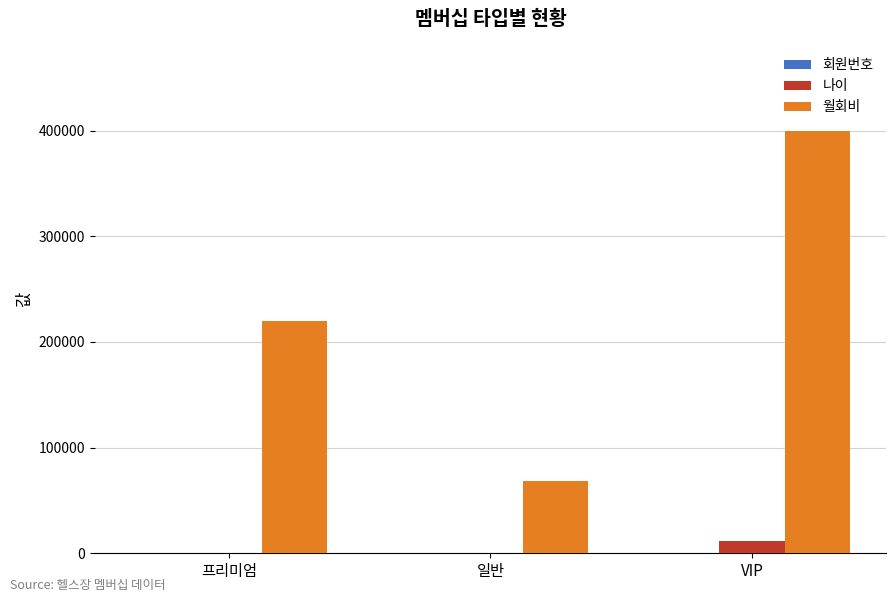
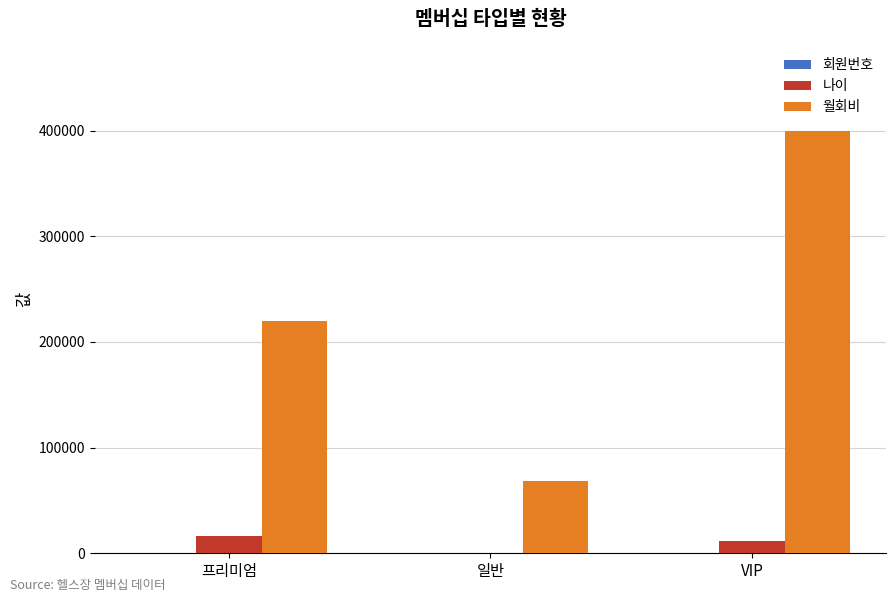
나이, 프리미엄: 0 -> 17000
